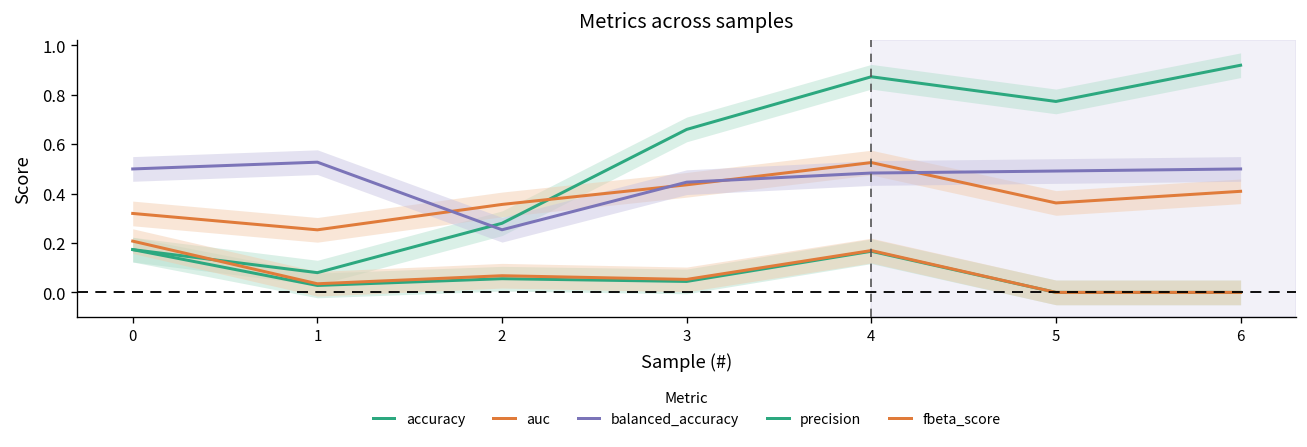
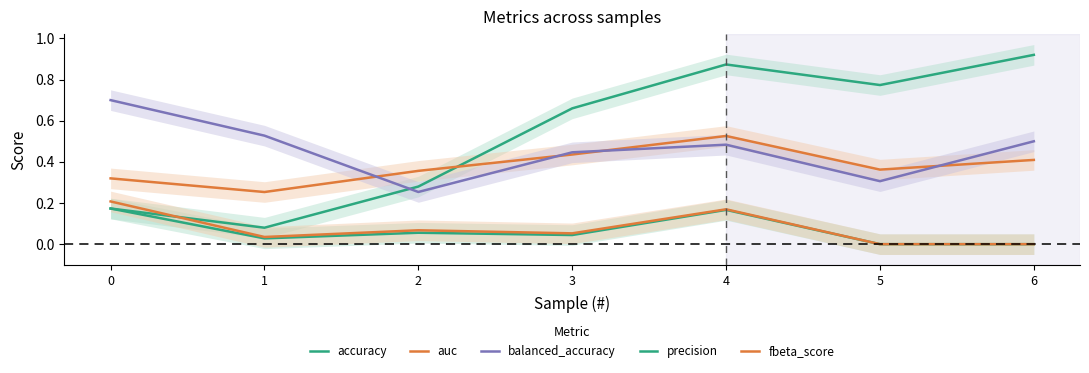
balanced_accuracy, 0: 0.5 -> 0.7
balanced_accuracy, 5: 0.49 -> 0.31
